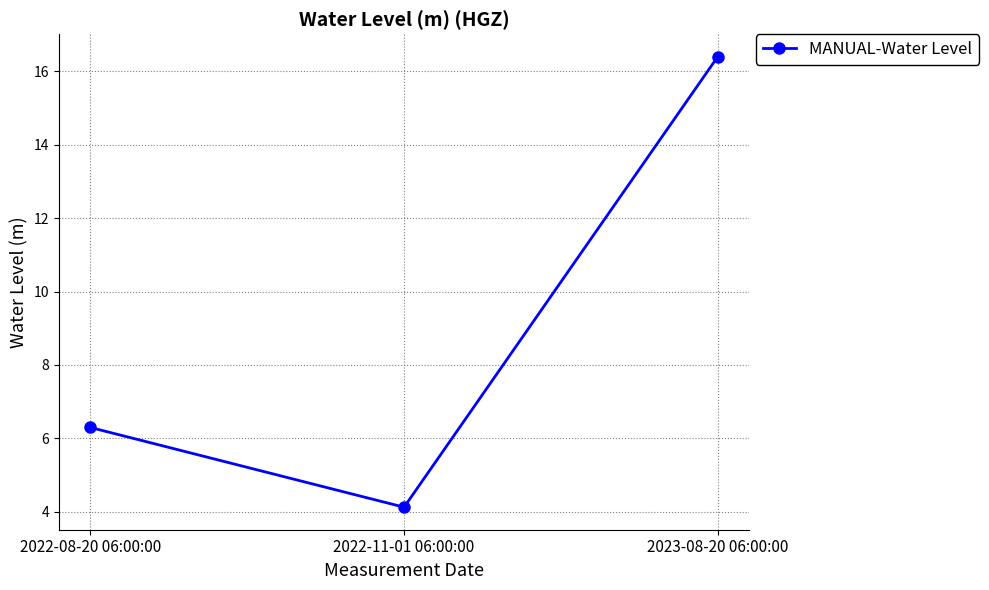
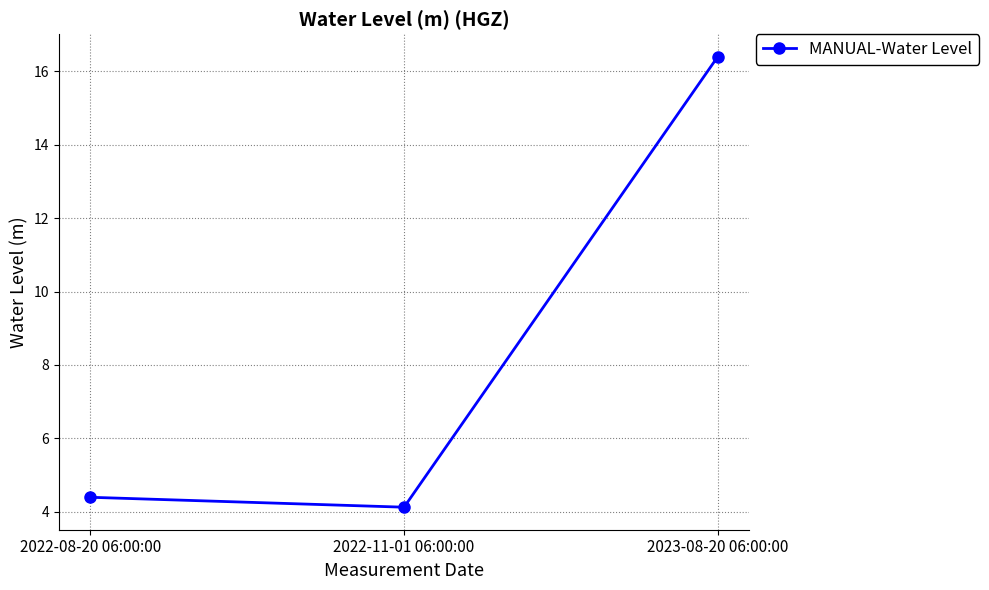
2022-08-20 06:00:00: 6.3 -> 4.4
